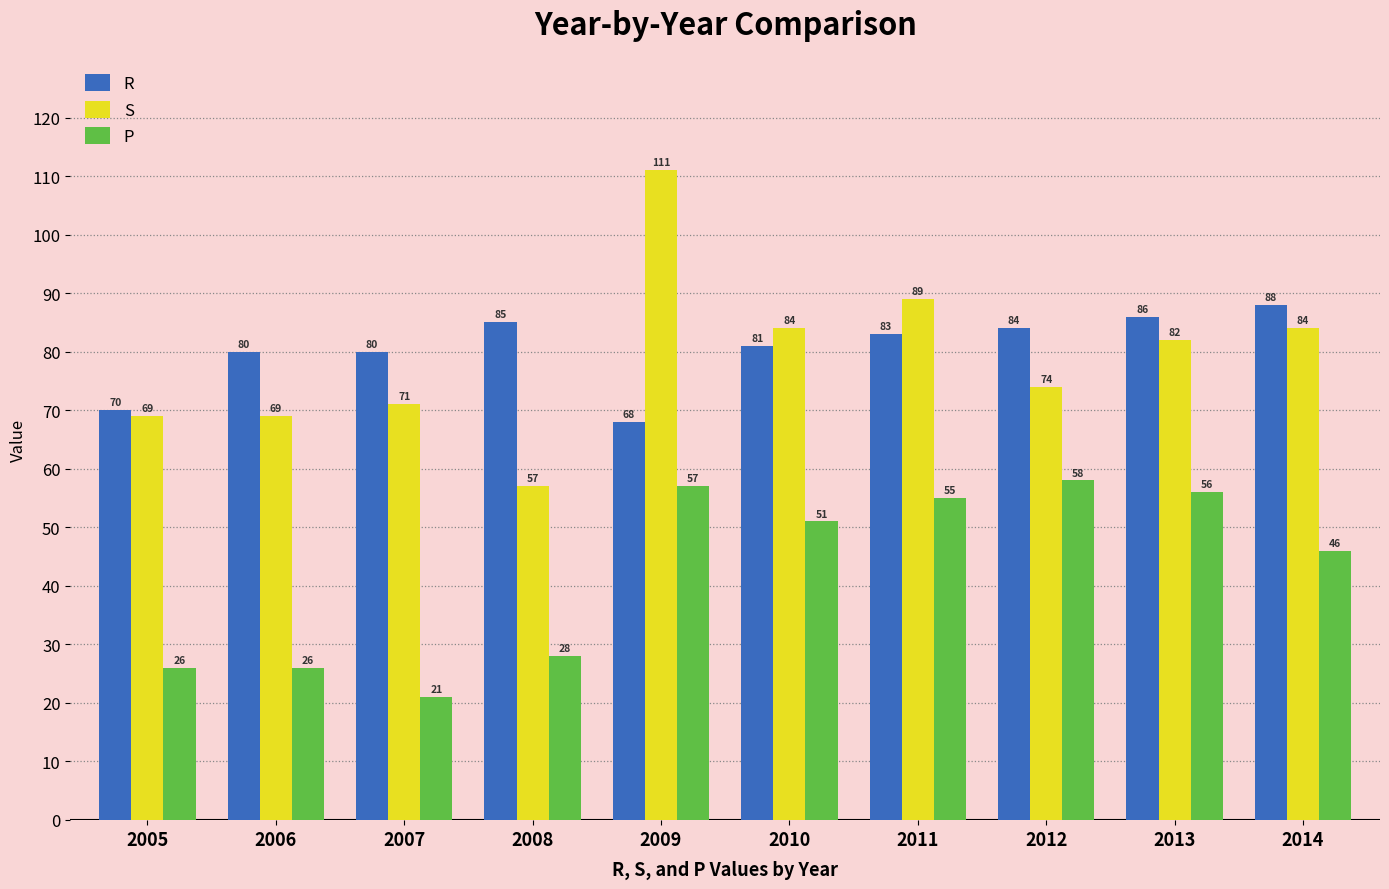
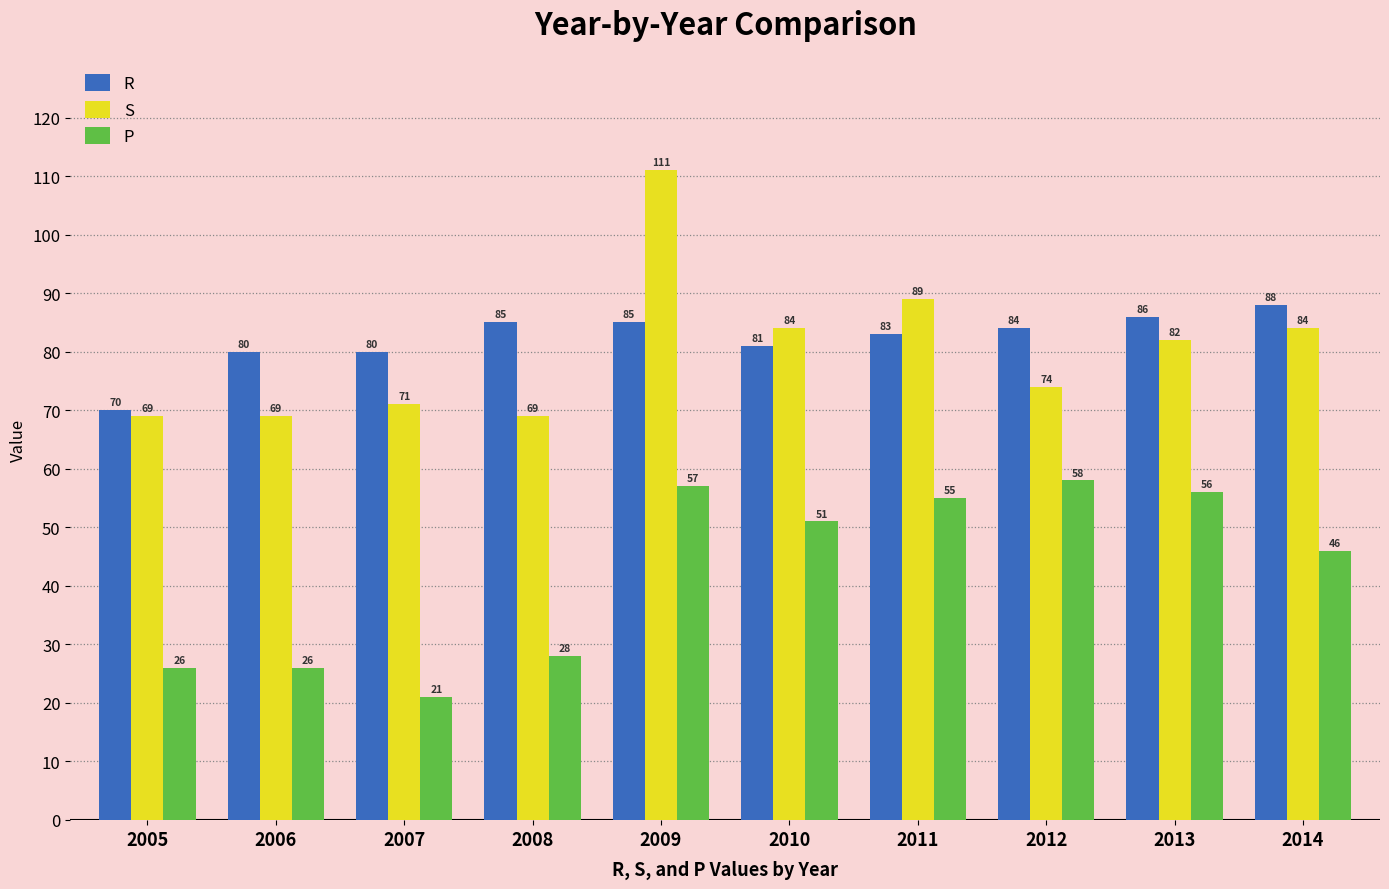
S, 2008: 57 -> 69
R, 2009: 68 -> 85
